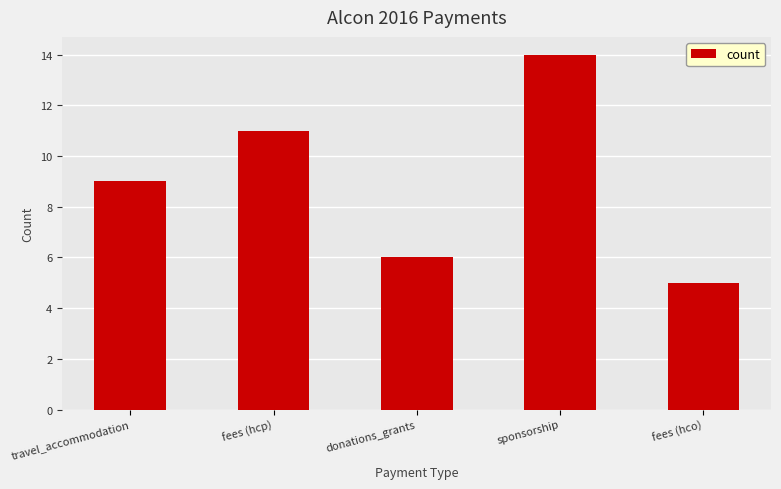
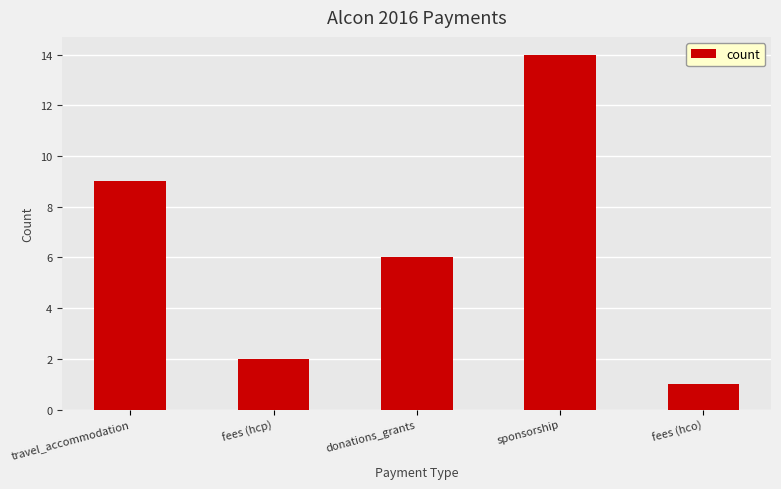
fees (hcp): 11 -> 2
fees (hco): 5 -> 1
